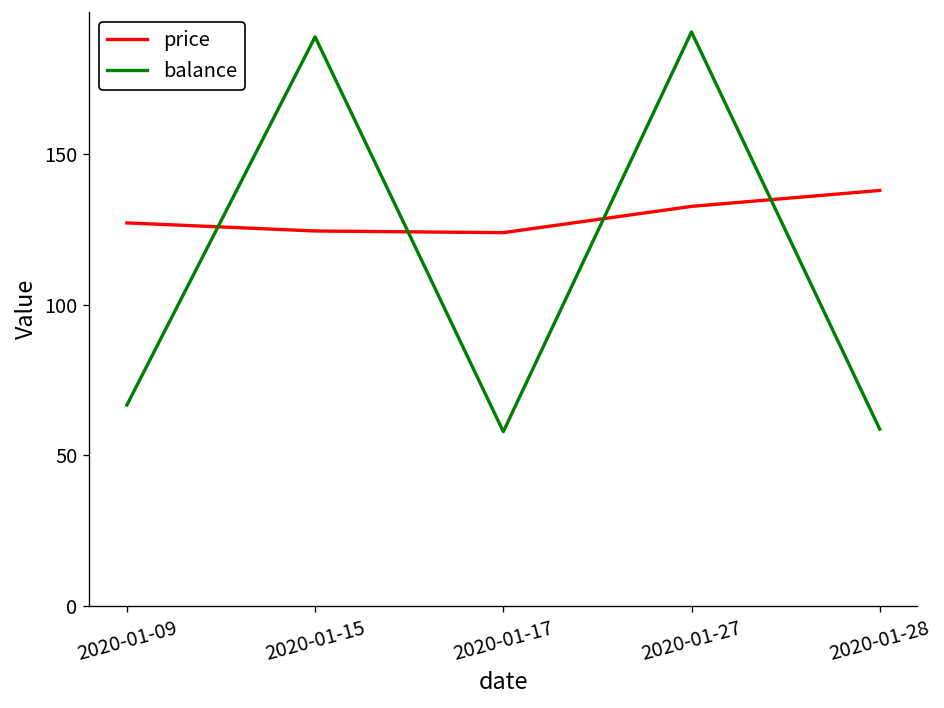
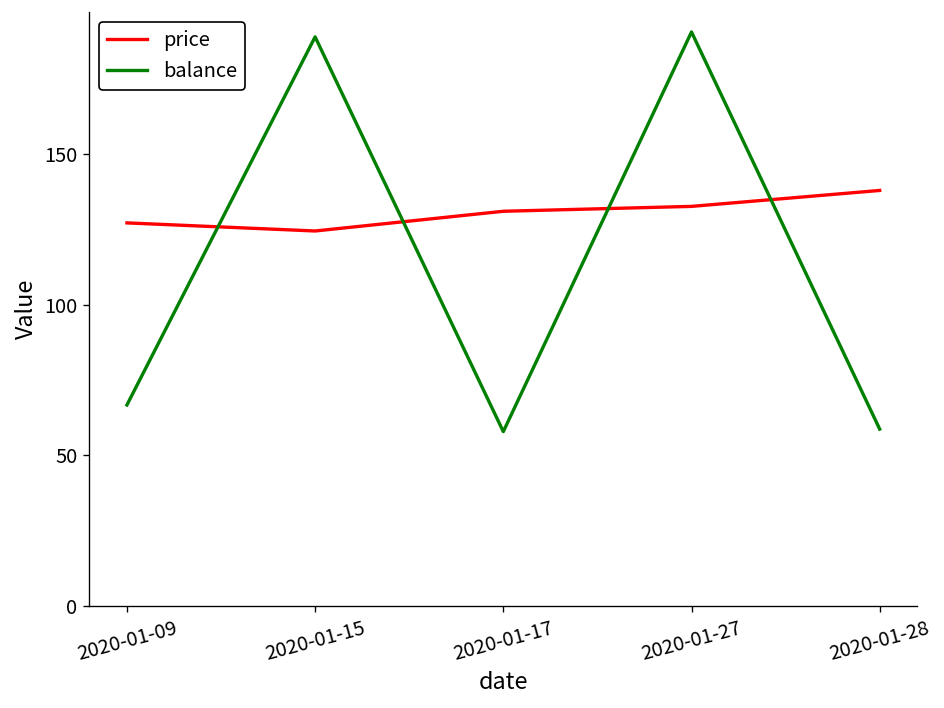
price, 2020-01-17: 124 -> 131
